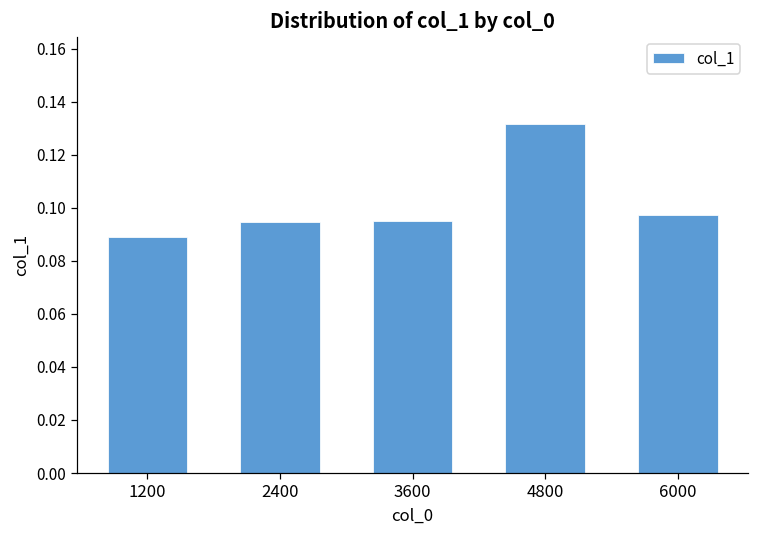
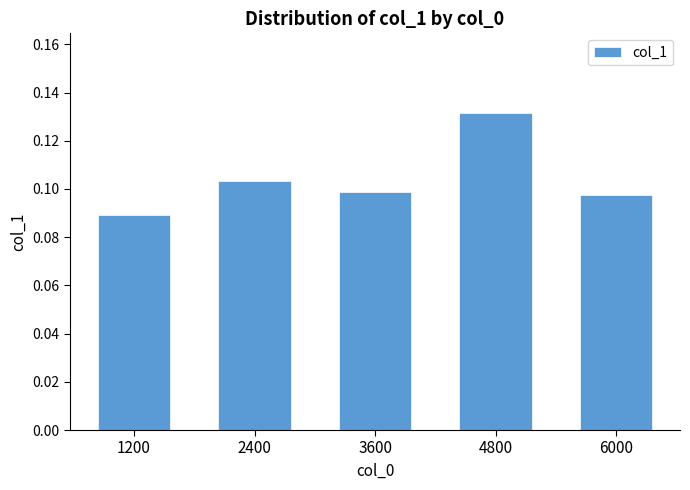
2400: 0.095 -> 0.103
3600: 0.095 -> 0.099
